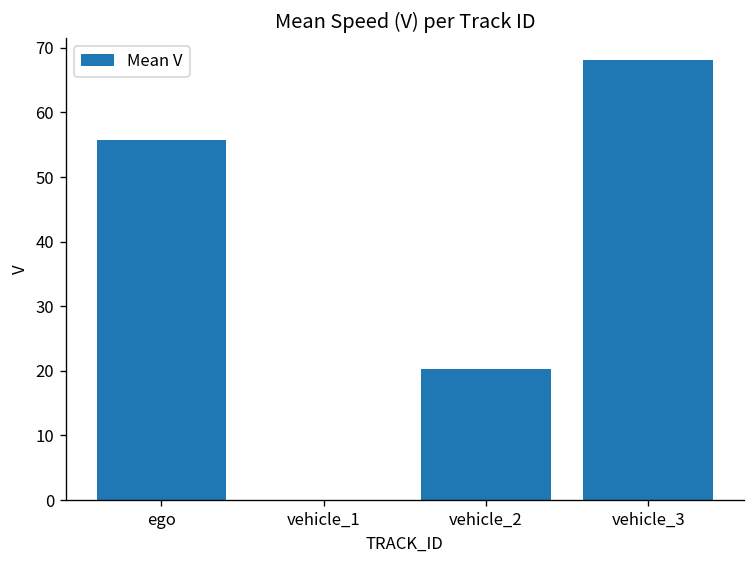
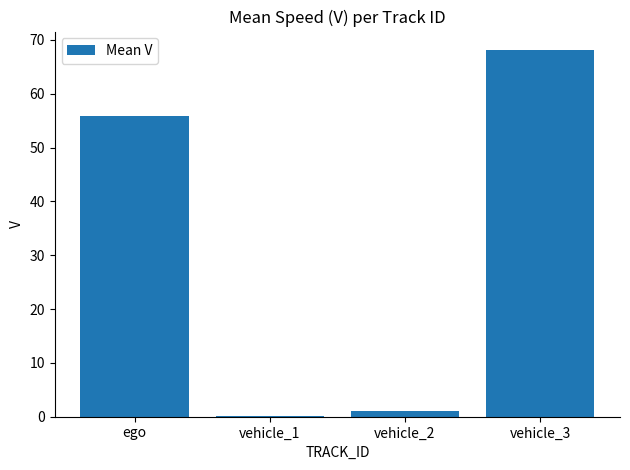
vehicle_2: 20 -> 1
